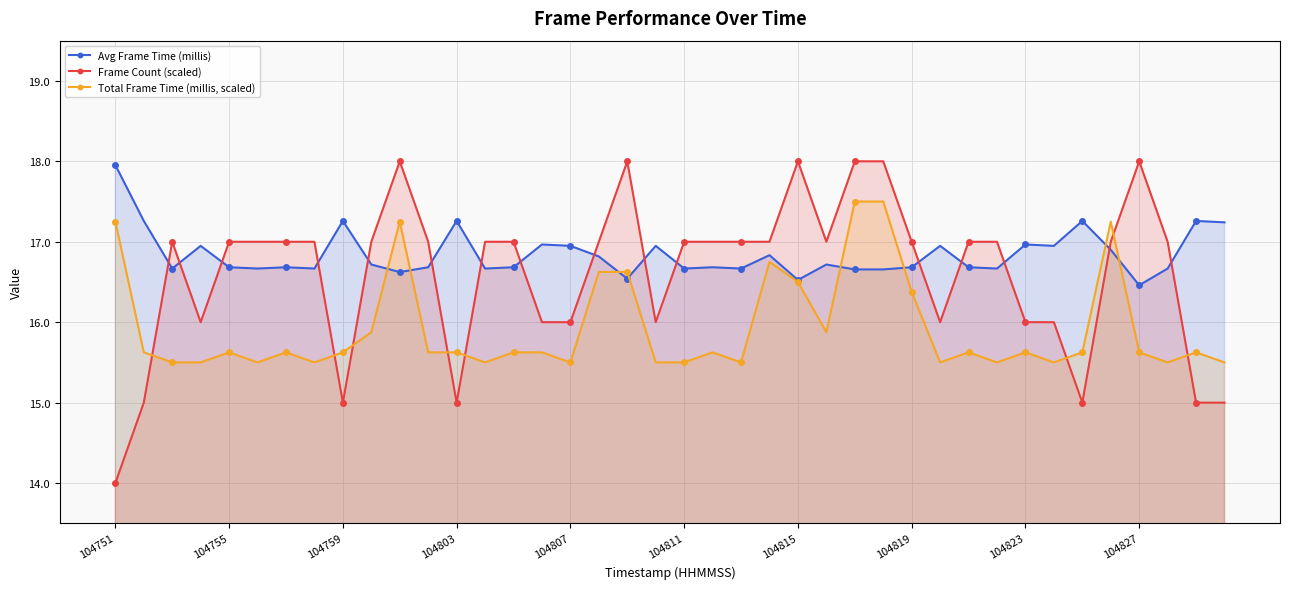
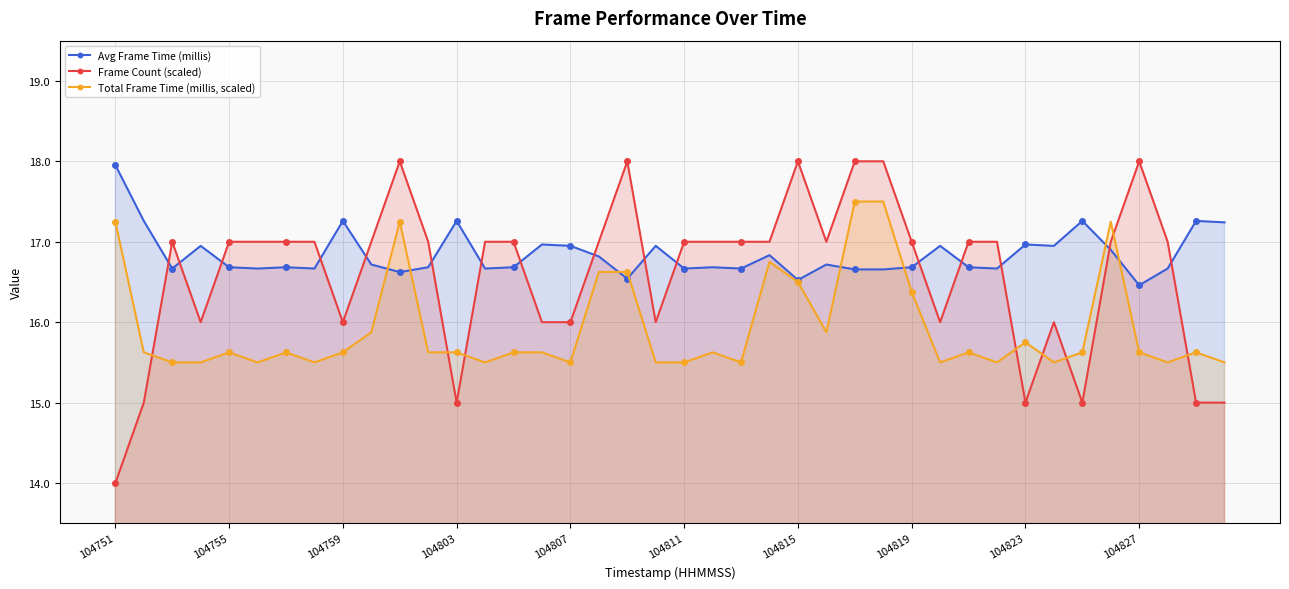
Frame Count (scaled), 104759: 15.0 -> 16.0
Frame Count (scaled), 104823: 16.0 -> 15.0
Total Frame Time (millis, scaled), 104823: 15.6 -> 15.7
